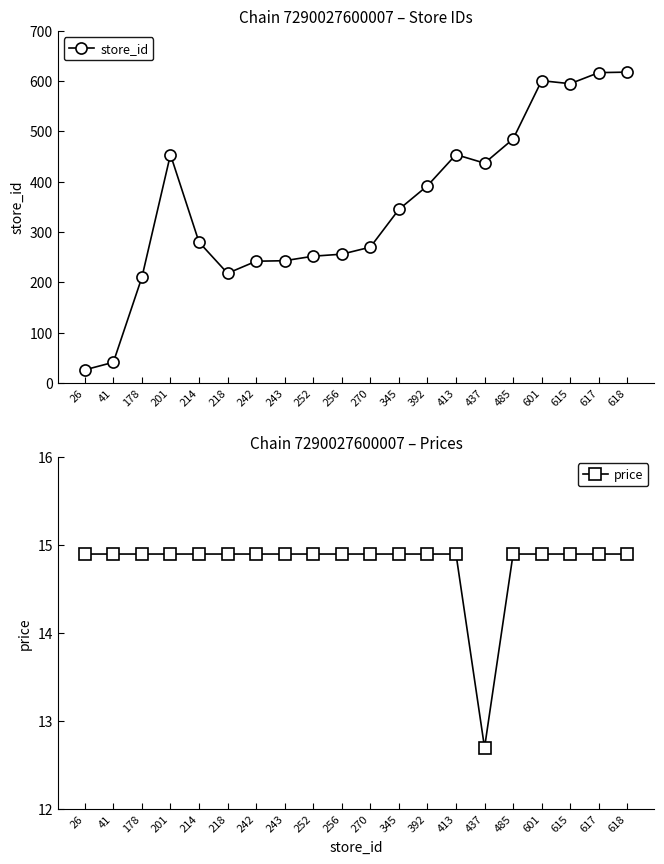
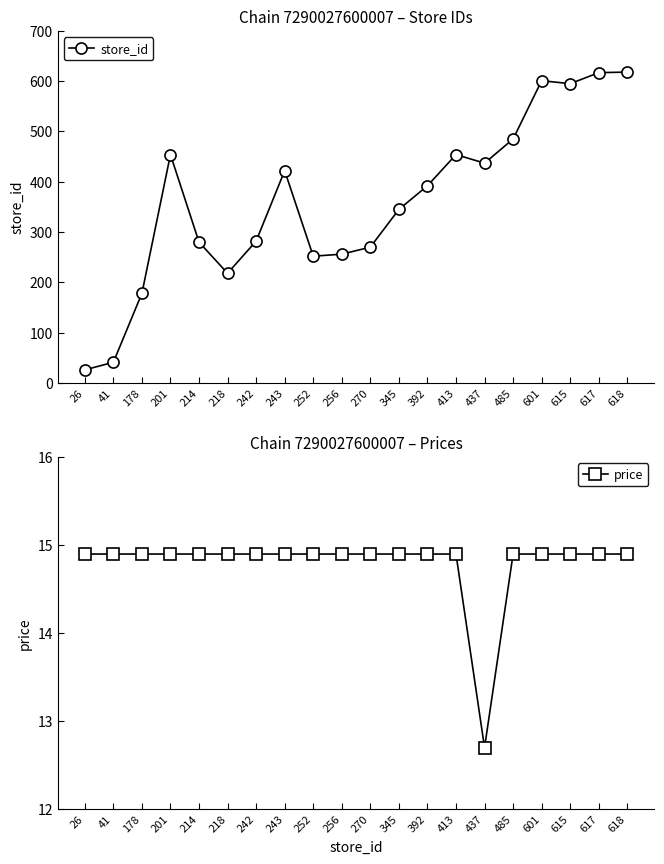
Chain 7290027600007 – Store IDs, 178: 210 -> 180
Chain 7290027600007 – Store IDs, 242: 240 -> 280
Chain 7290027600007 – Store IDs, 243: 240 -> 420
